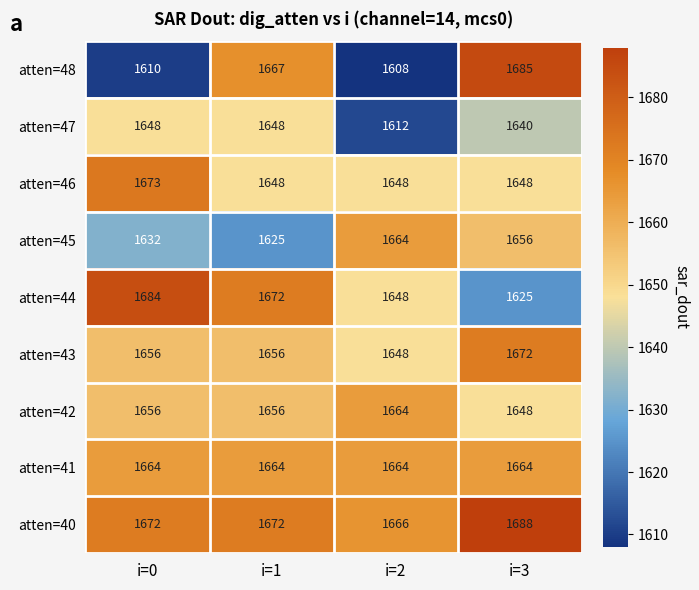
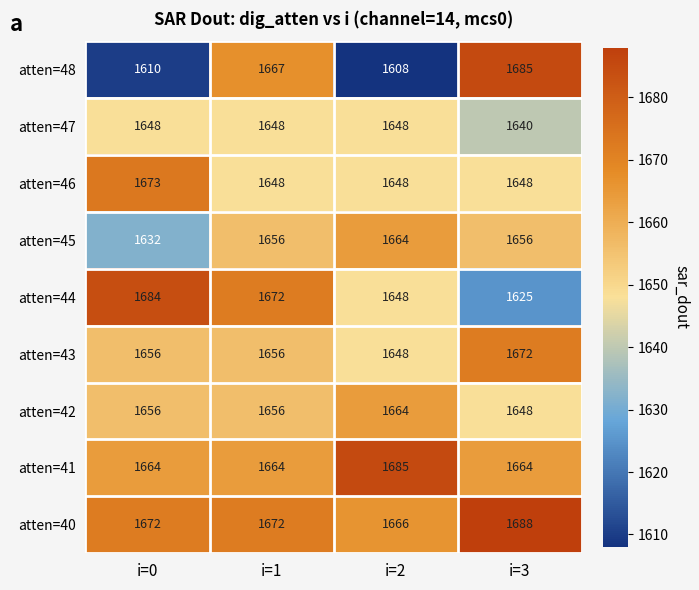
atten=47, i=2: 1612 -> 1648
atten=45, i=1: 1625 -> 1656
atten=41, i=2: 1664 -> 1685
